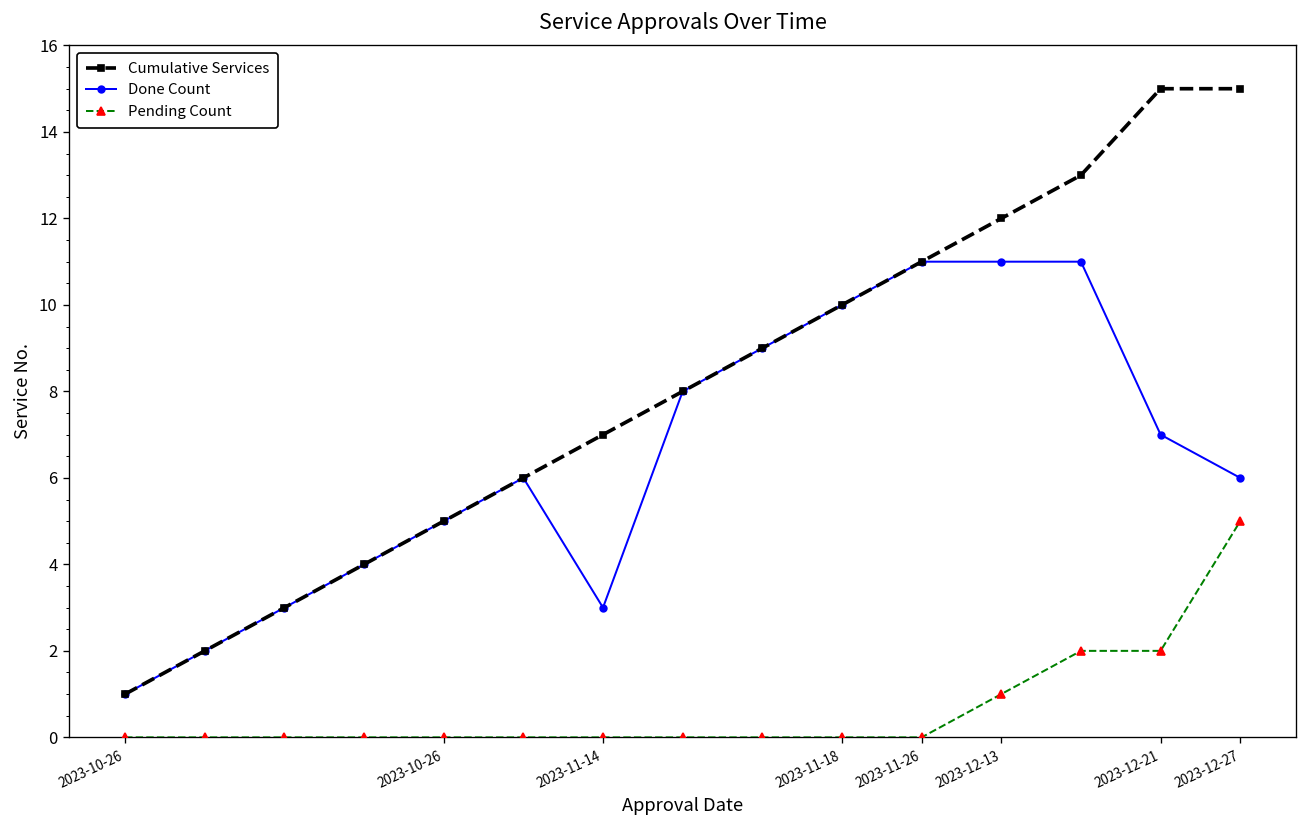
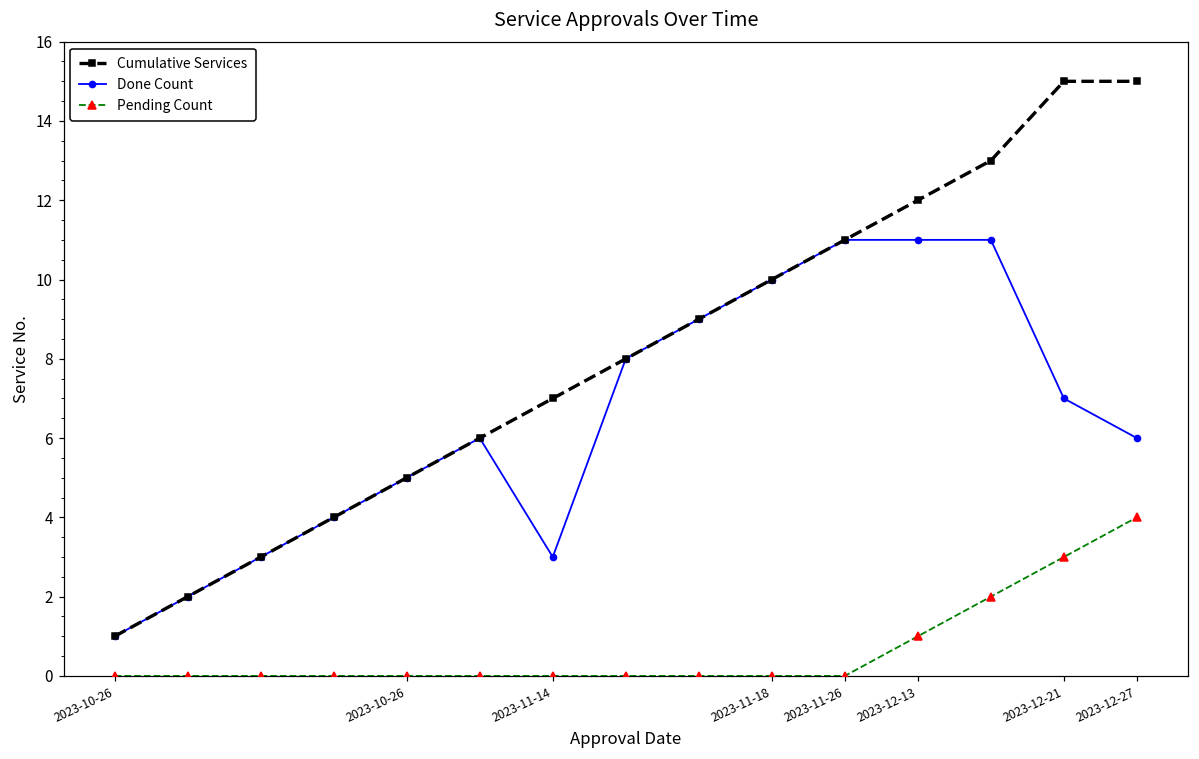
Pending Count, 2023-12-21: 2 -> 3
Pending Count, 2023-12-27: 5 -> 4
